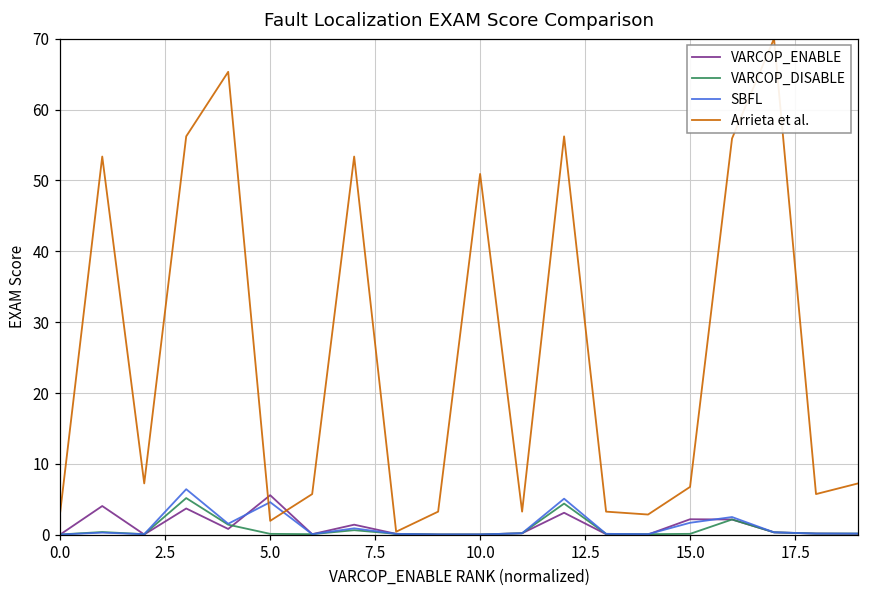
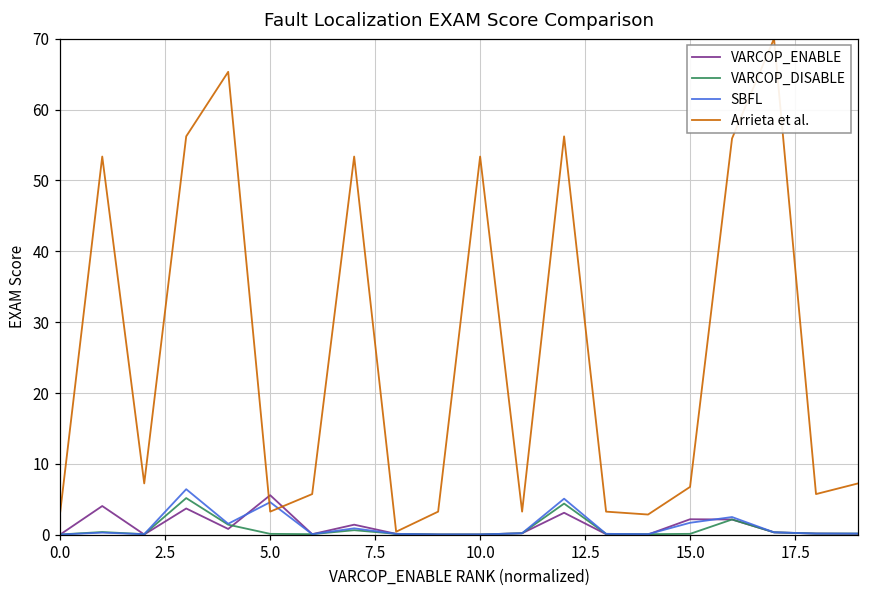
Arrieta et al., 5.0: 2 -> 3
Arrieta et al., 10.0: 51 -> 53
